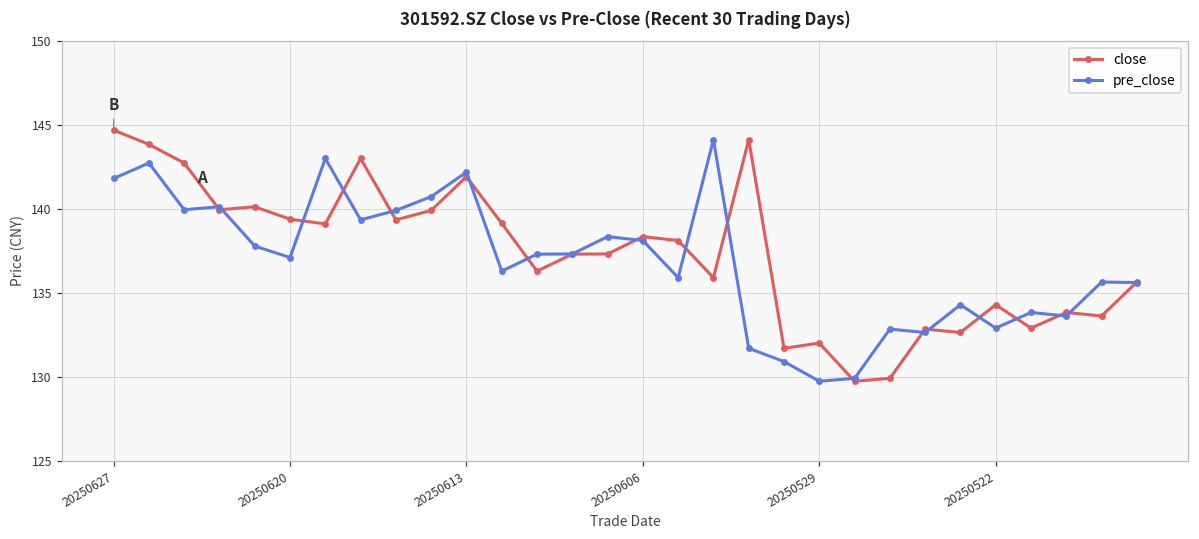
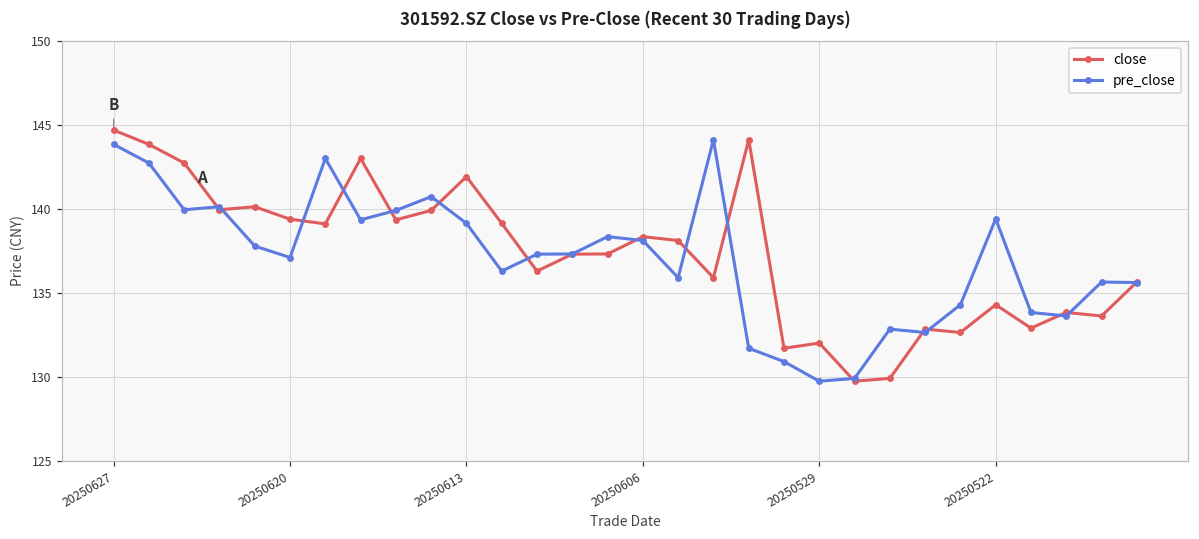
pre_close, 20250627: 141.8 -> 143.8
pre_close, 20250613: 142.2 -> 139.1
pre_close, 20250522: 132.9 -> 139.4
